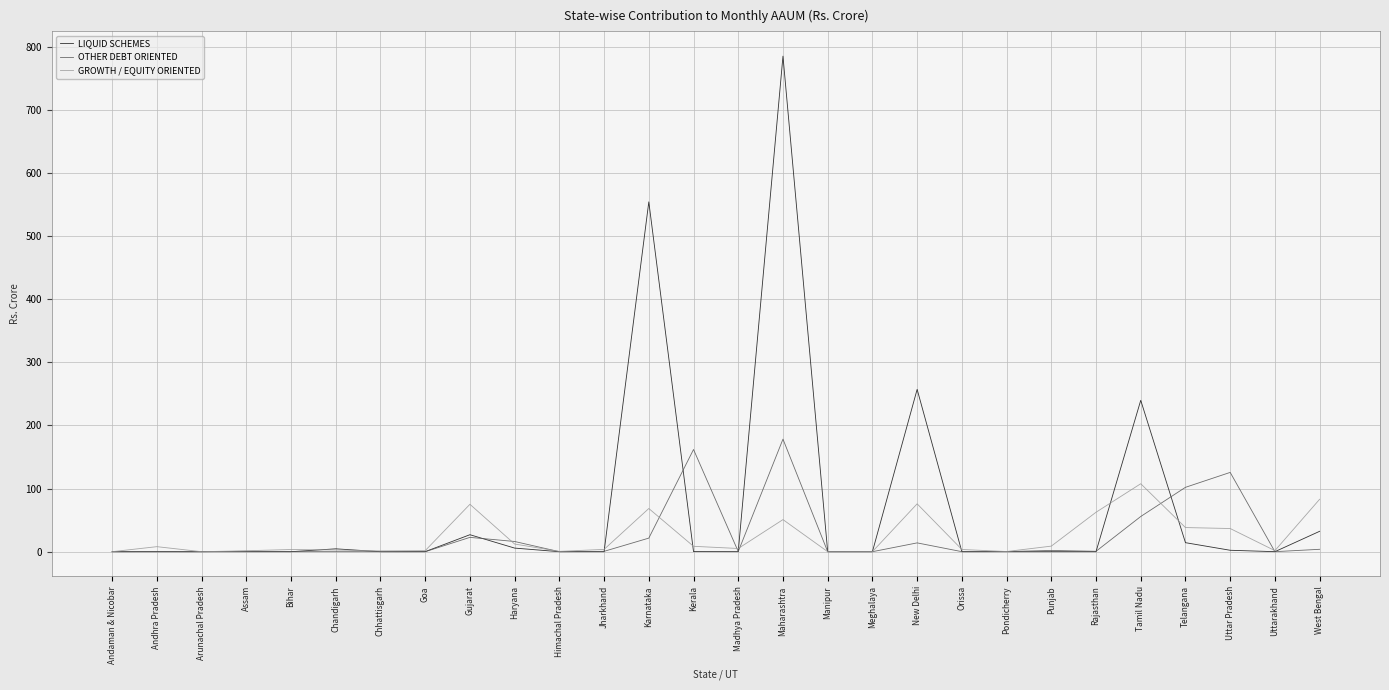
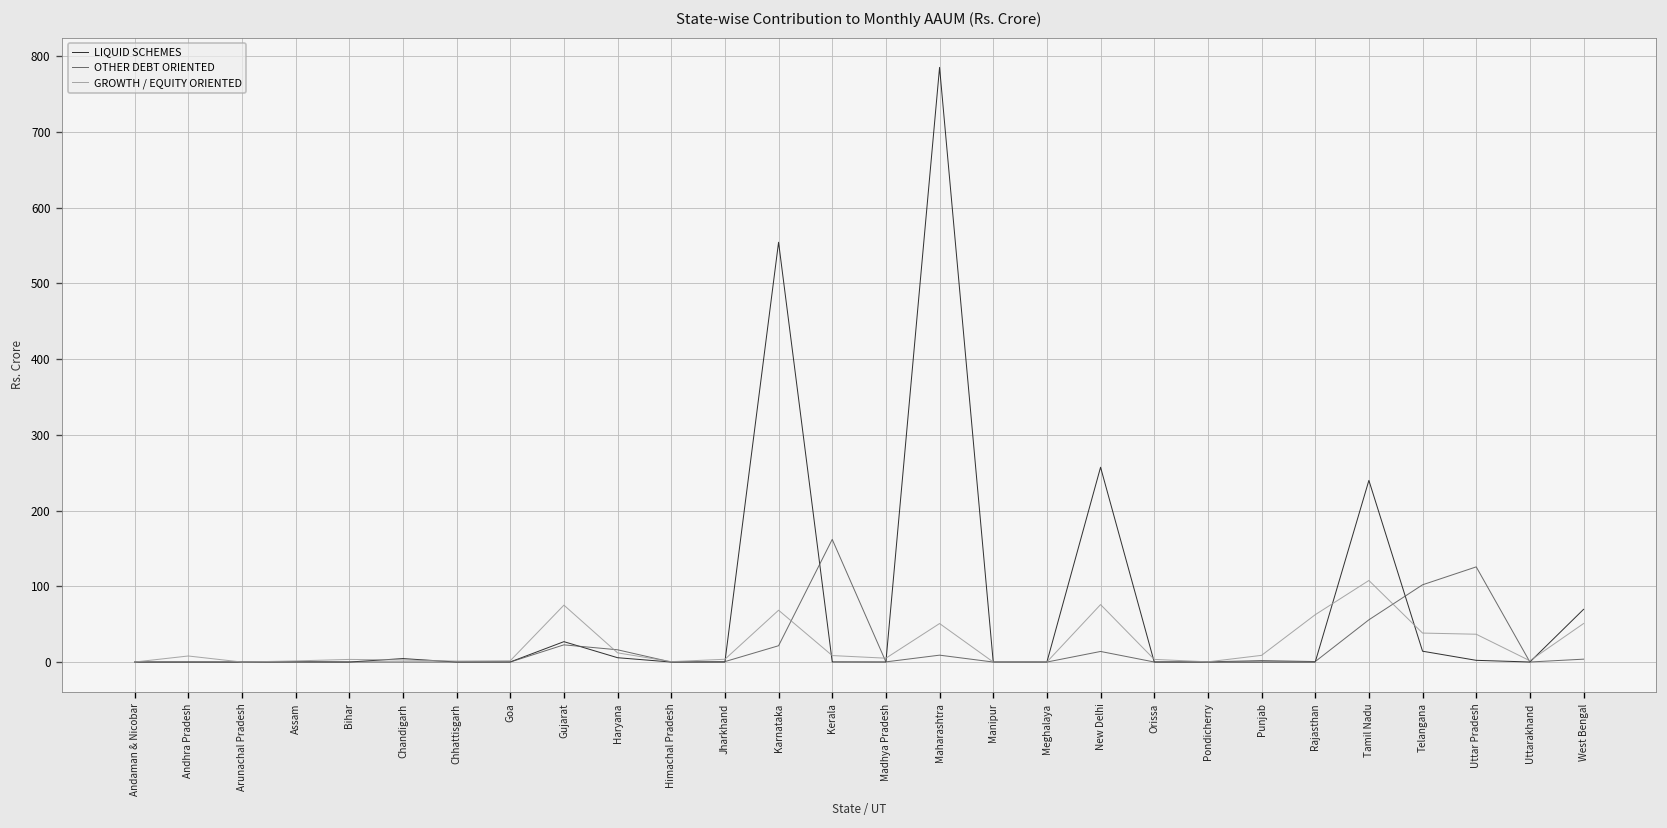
OTHER DEBT ORIENTED, Maharashtra: 180 -> 10
LIQUID SCHEMES, West Bengal: 30 -> 70
GROWTH / EQUITY ORIENTED, West Bengal: 80 -> 50
